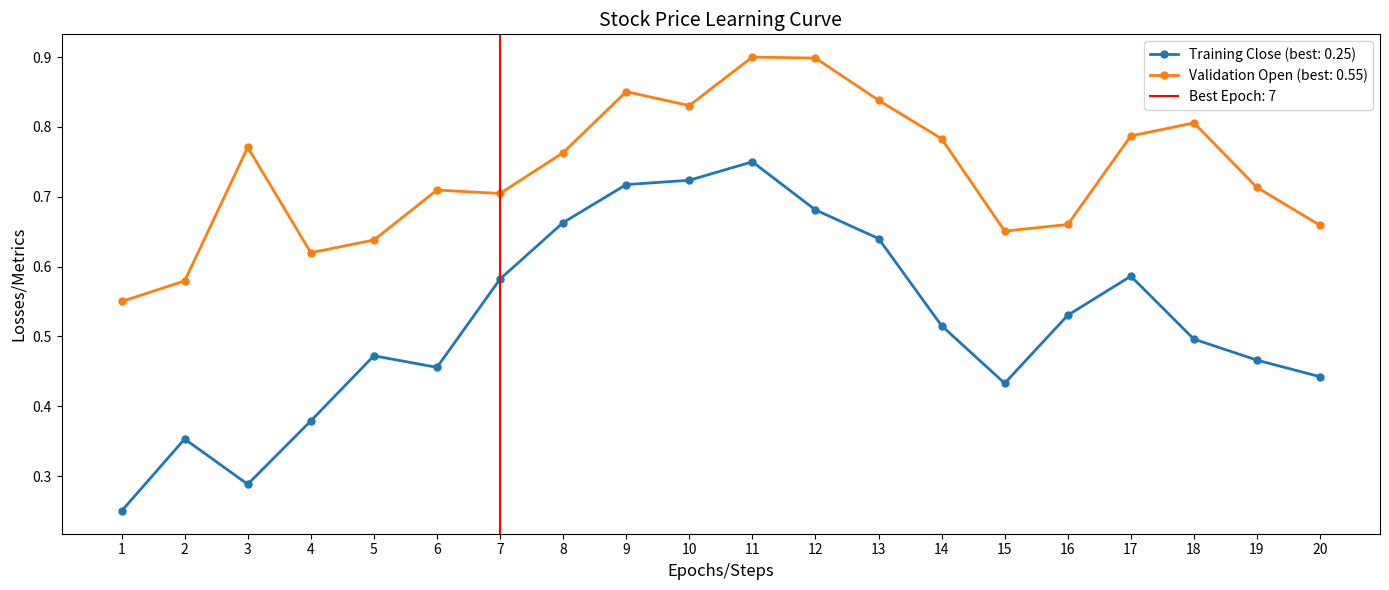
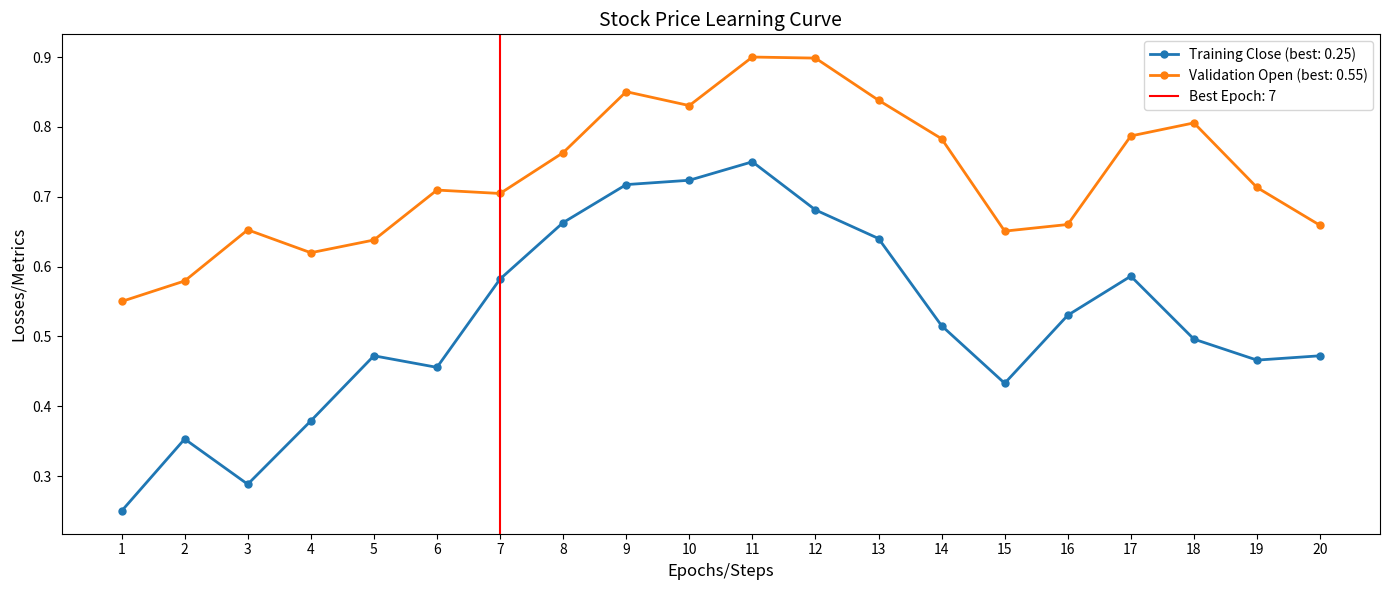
Validation Open (best: 0.55), 3: 0.77 -> 0.65
Training Close (best: 0.25), 20: 0.44 -> 0.47
